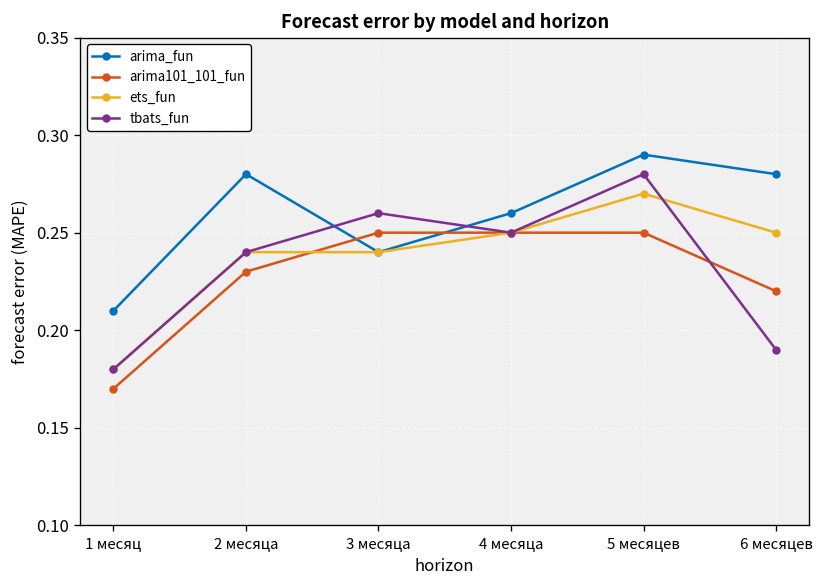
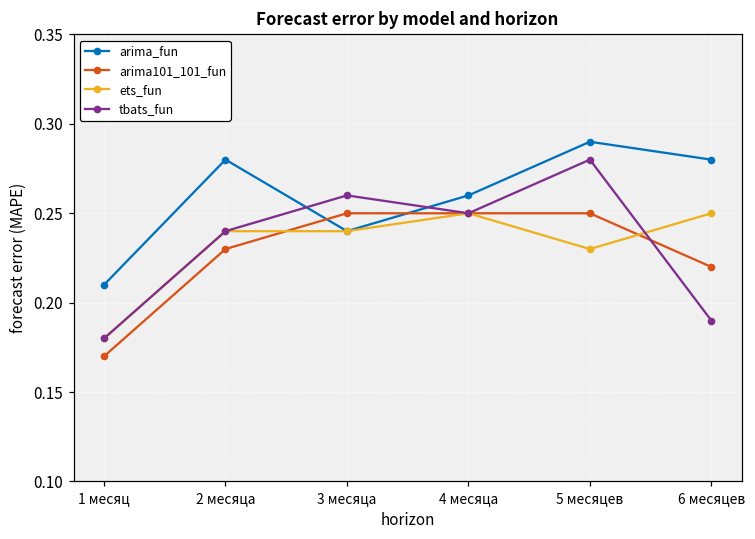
ets_fun, 5 месяцев: 0.27 -> 0.23
